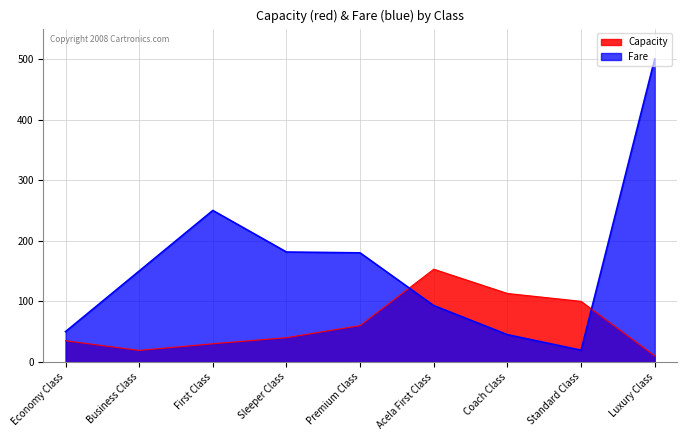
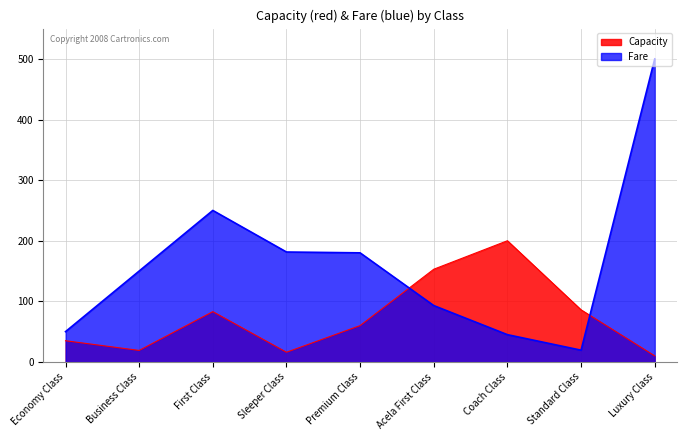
Capacity, First Class: 30 -> 80
Capacity, Sleeper Class: 40 -> 20
Capacity, Coach Class: 110 -> 200
Capacity, Standard Class: 100 -> 90
